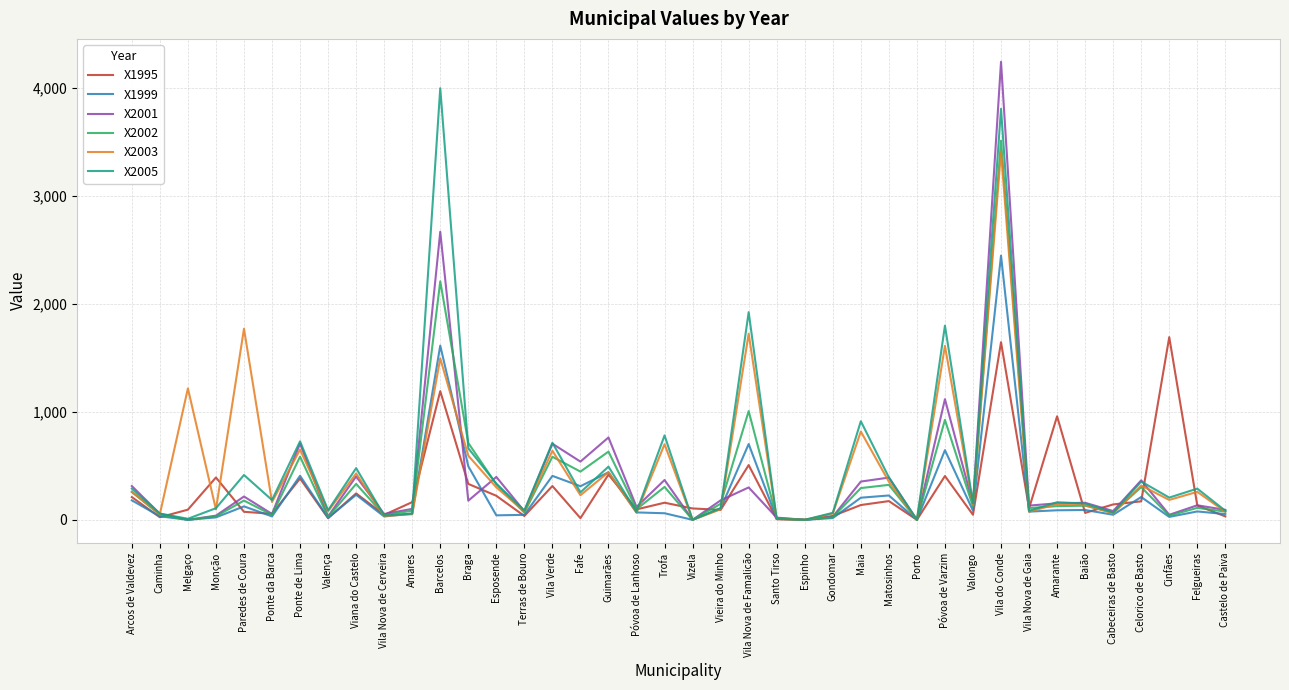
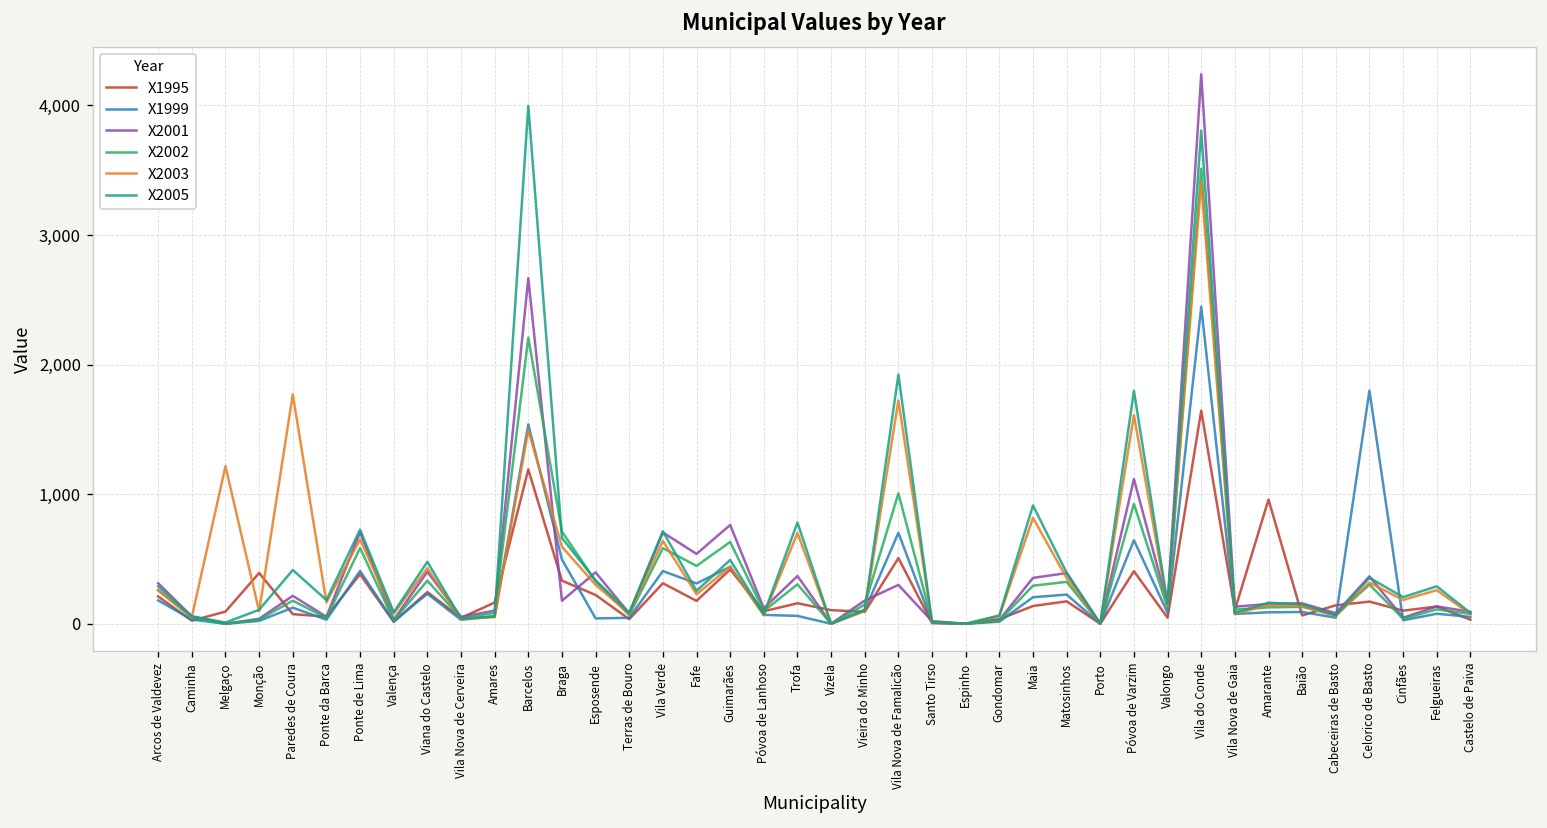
X1999, Barcelos: 1,610 -> 1,540
X1995, Fafe: 20 -> 180
X1999, Celorico de Basto: 210 -> 1,800
X1995, Cinfães: 1,690 -> 100
